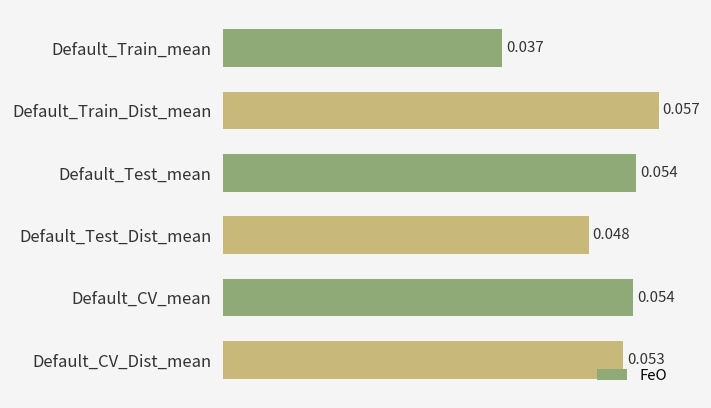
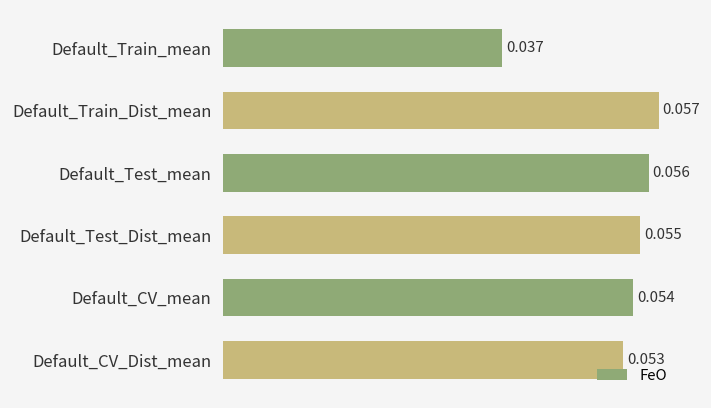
Default_Test_mean: 0.054 -> 0.056
Default_Test_Dist_mean: 0.048 -> 0.055
